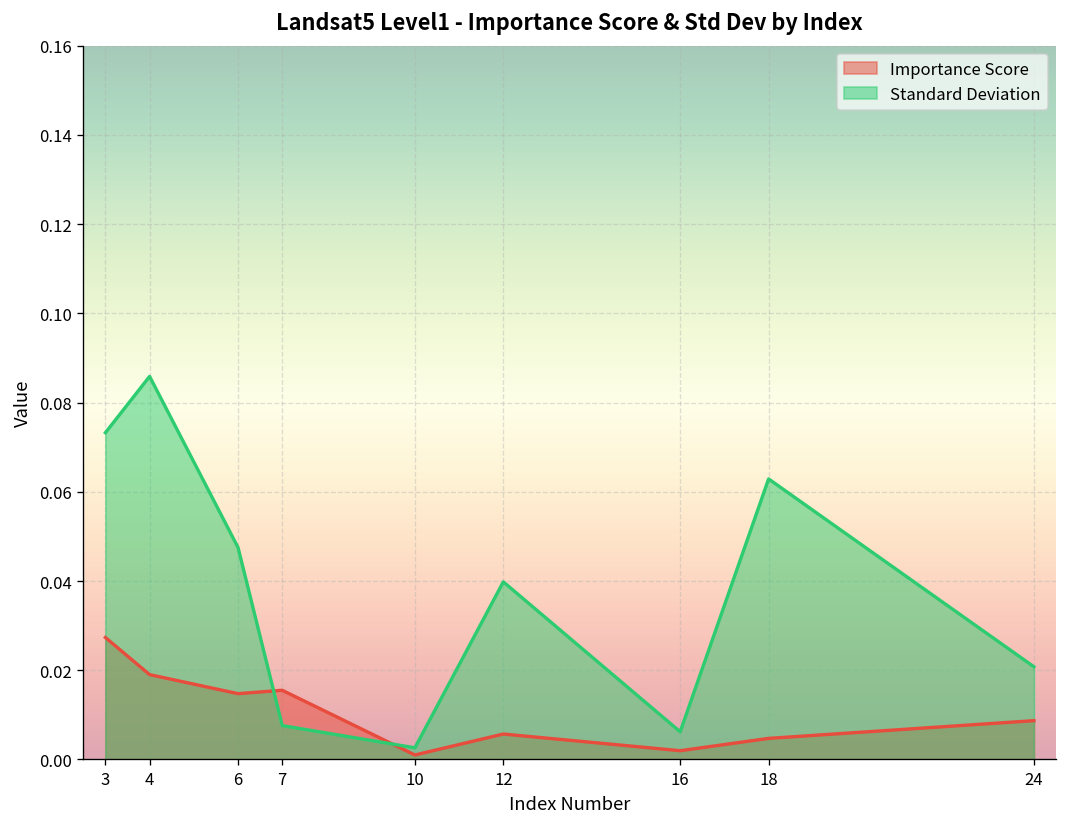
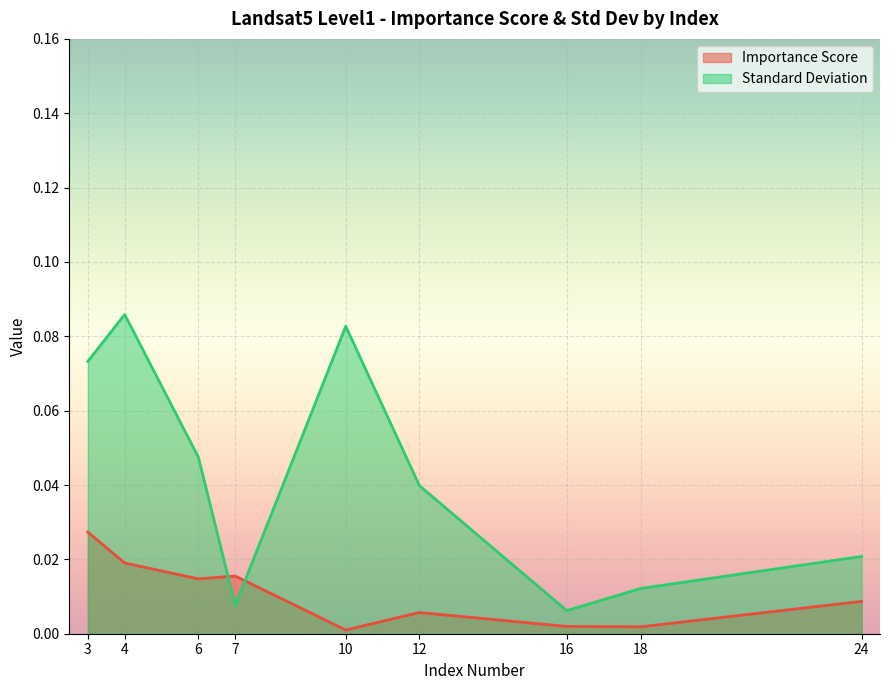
Standard Deviation, 10: 0.003 -> 0.083
Importance Score, 18: 0.005 -> 0.002
Standard Deviation, 18: 0.063 -> 0.012
